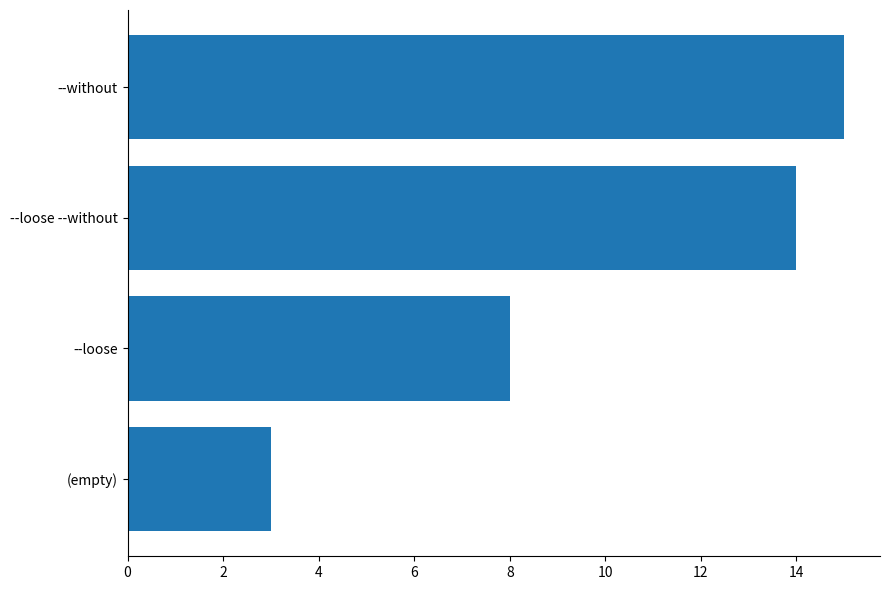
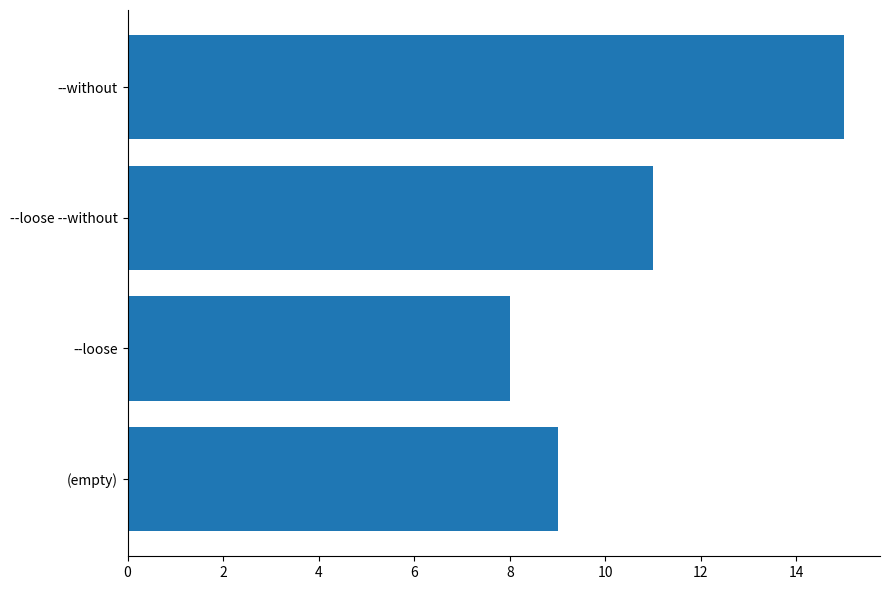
--loose --without: 14 -> 11
(empty): 3 -> 9
